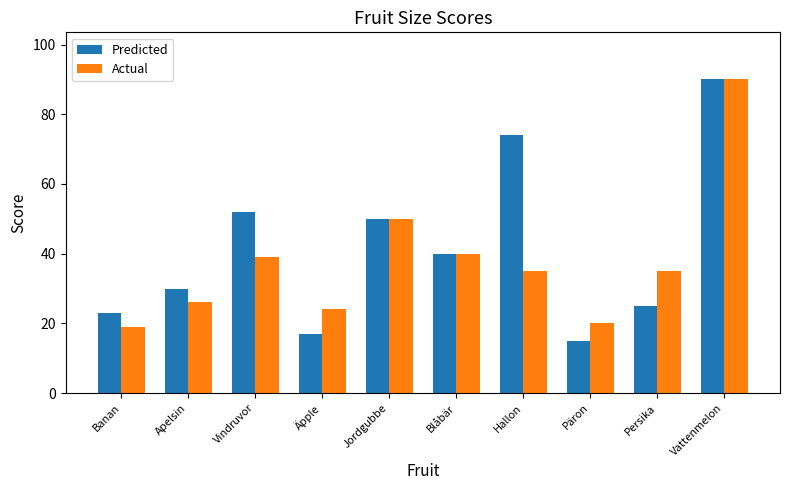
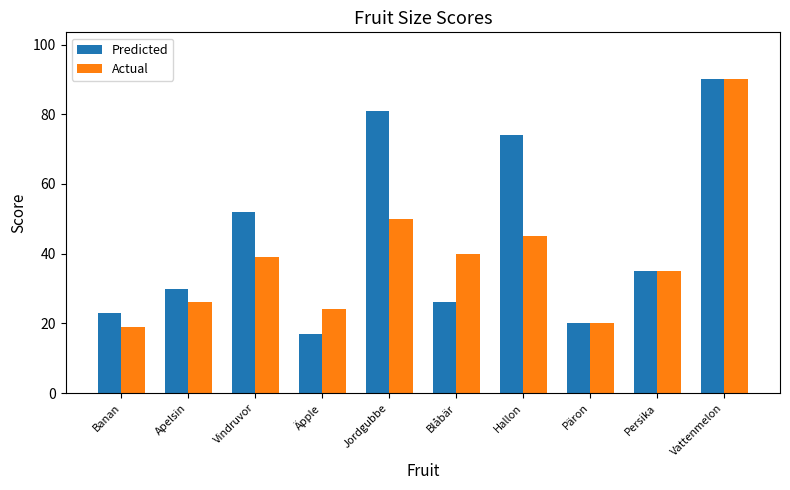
Predicted, Jordgubbe: 50 -> 81
Predicted, Blåbär: 40 -> 26
Actual, Hallon: 35 -> 45
Predicted, Päron: 15 -> 20
Predicted, Persika: 25 -> 35
